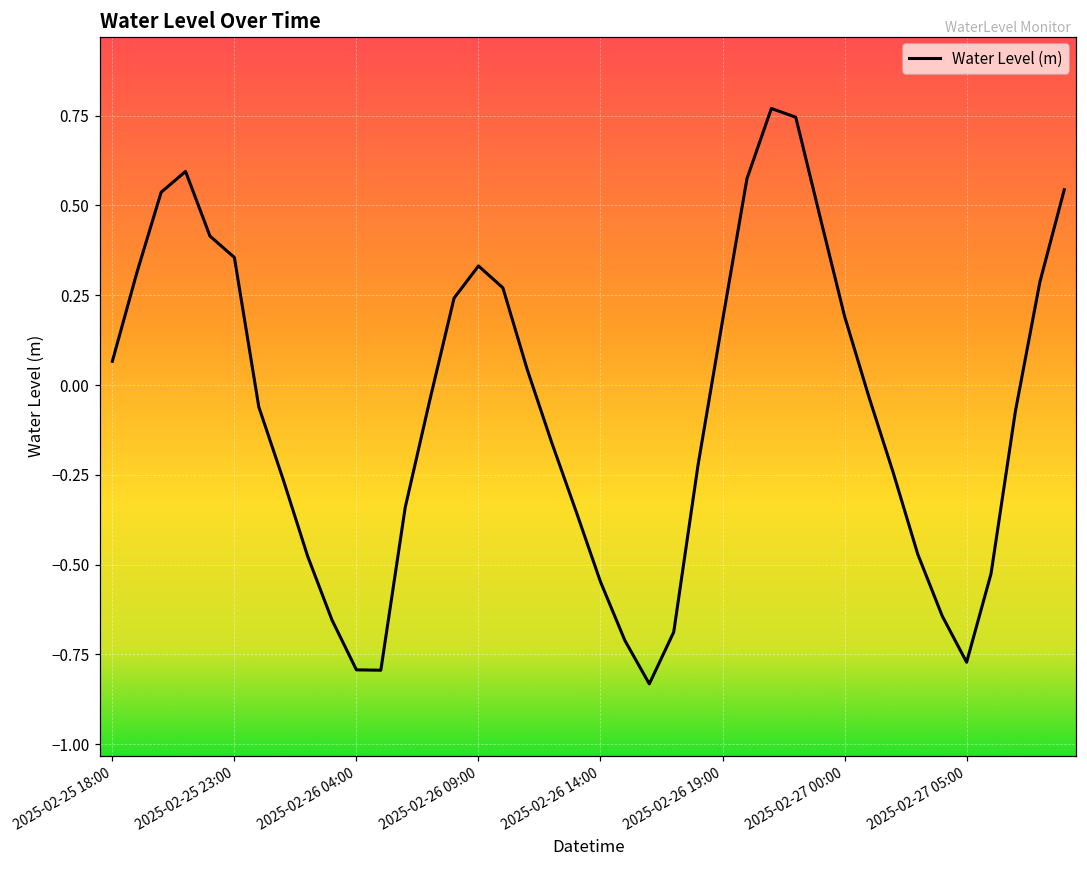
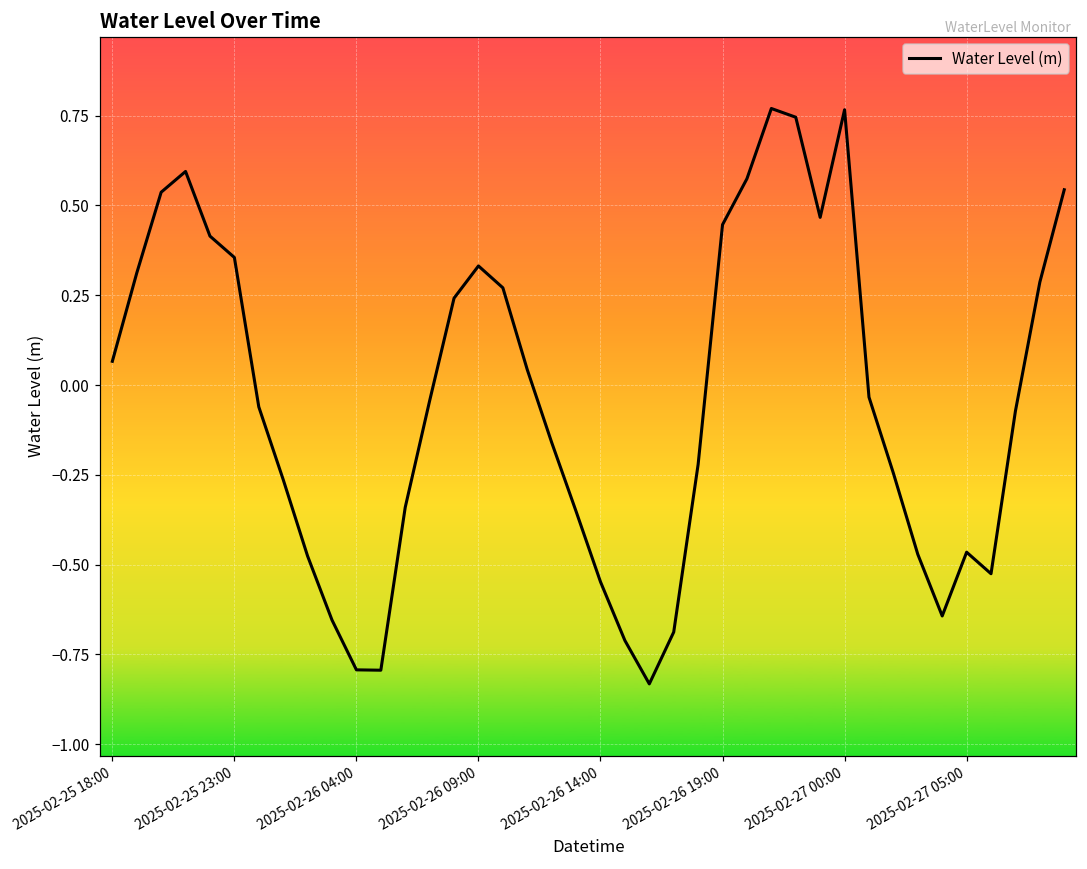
2025-02-26 19:00: 0.18 -> 0.45
2025-02-27 00:00: 0.19 -> 0.77
2025-02-27 05:00: -0.77 -> -0.47
